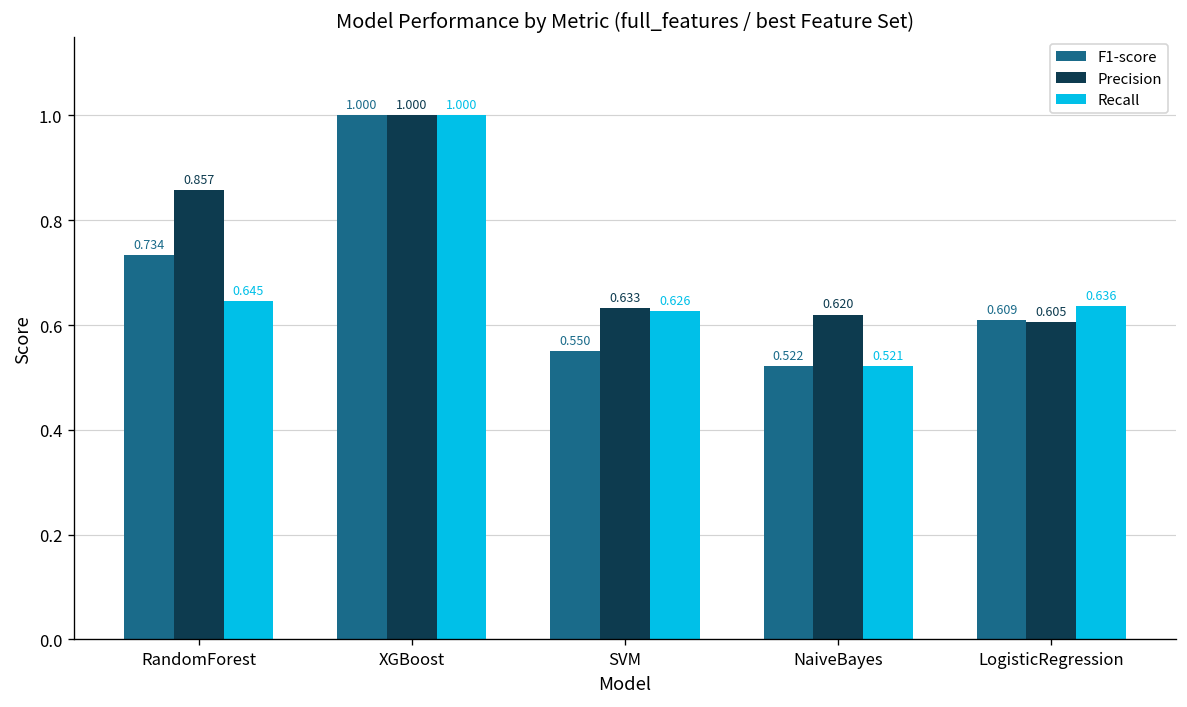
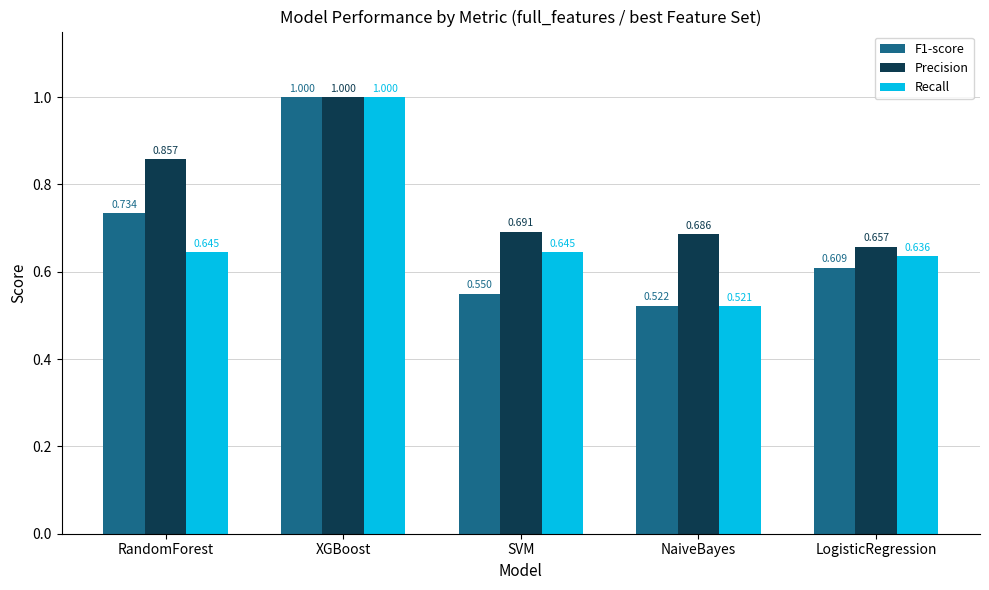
Precision, SVM: 0.633 -> 0.691
Recall, SVM: 0.626 -> 0.645
Precision, NaiveBayes: 0.620 -> 0.686
Precision, LogisticRegression: 0.605 -> 0.657
